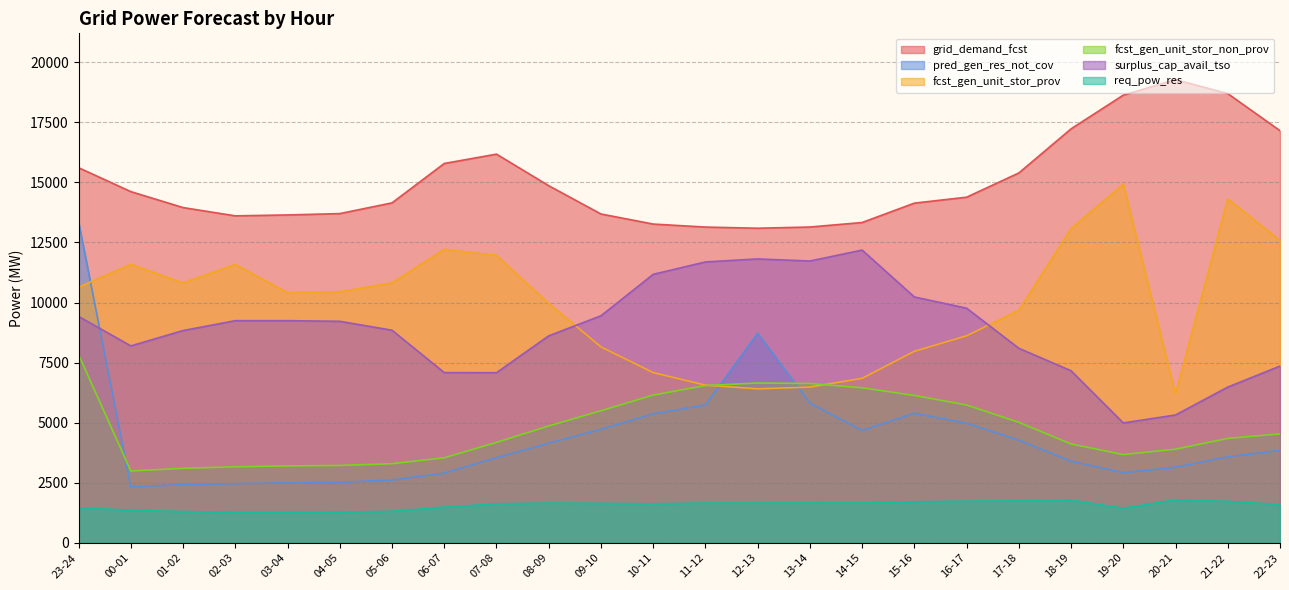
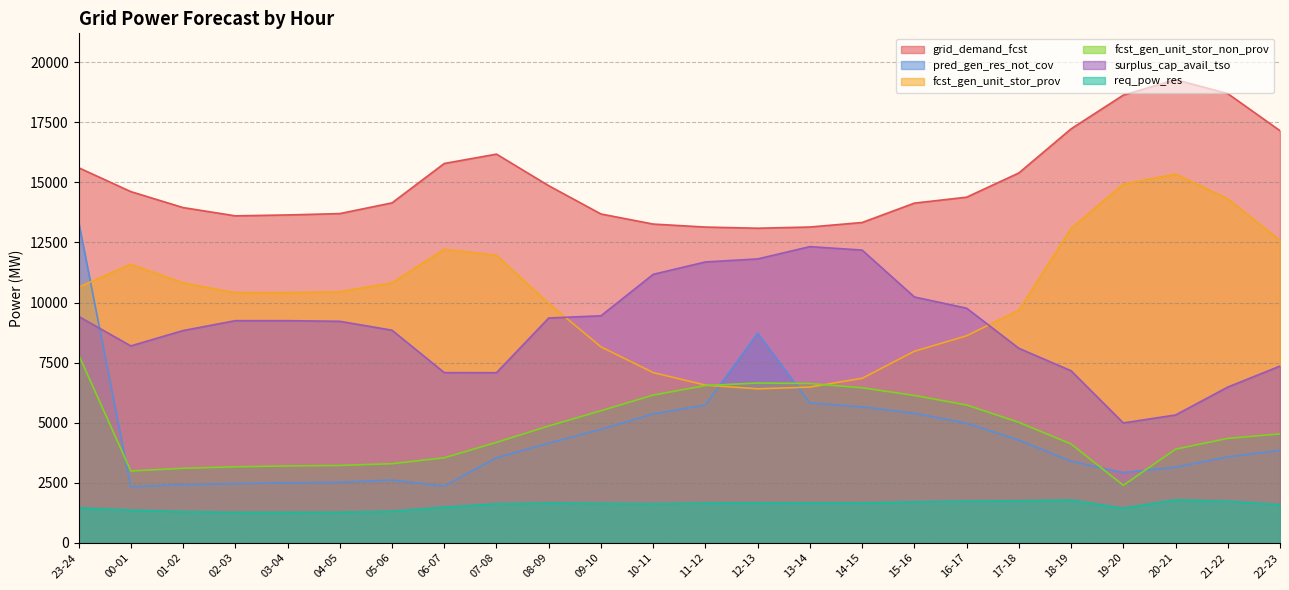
fcst_gen_unit_stor_prov, 02-03: 11600 -> 10400
pred_gen_res_not_cov, 06-07: 2900 -> 2400
surplus_cap_avail_tso, 08-09: 8600 -> 9400
surplus_cap_avail_tso, 13-14: 11700 -> 12300
pred_gen_res_not_cov, 14-15: 4700 -> 5700
fcst_gen_unit_stor_non_prov, 19-20: 3700 -> 2400
fcst_gen_unit_stor_prov, 20-21: 6200 -> 15300
